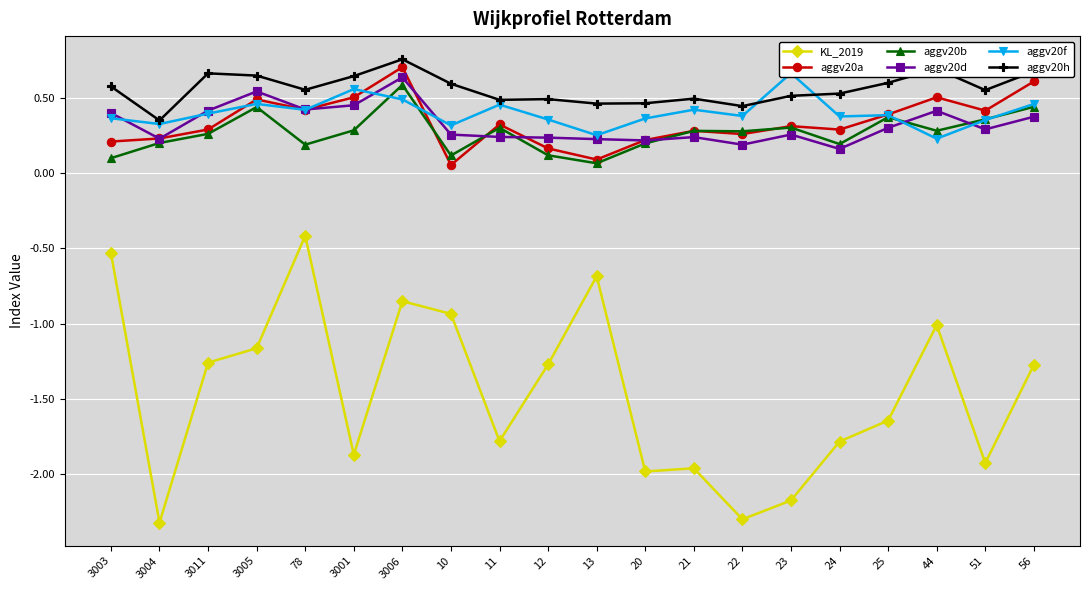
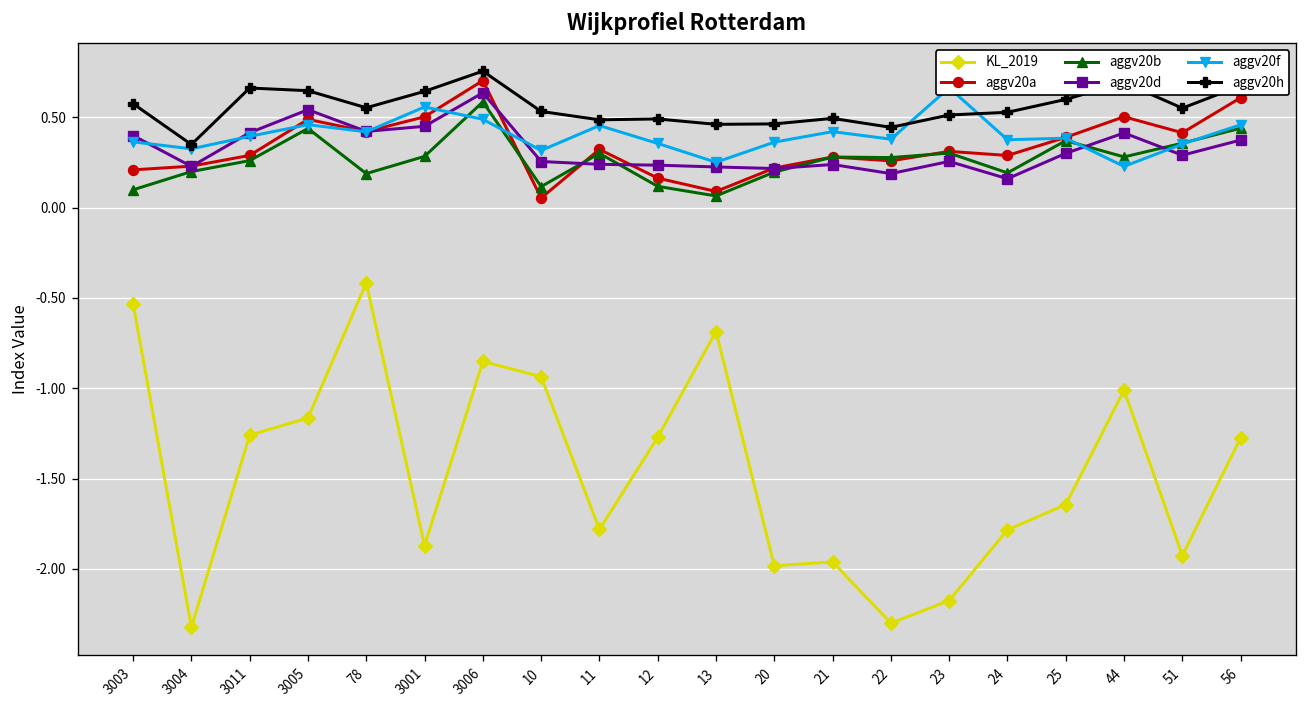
aggv20h, 10: 0.59 -> 0.53
